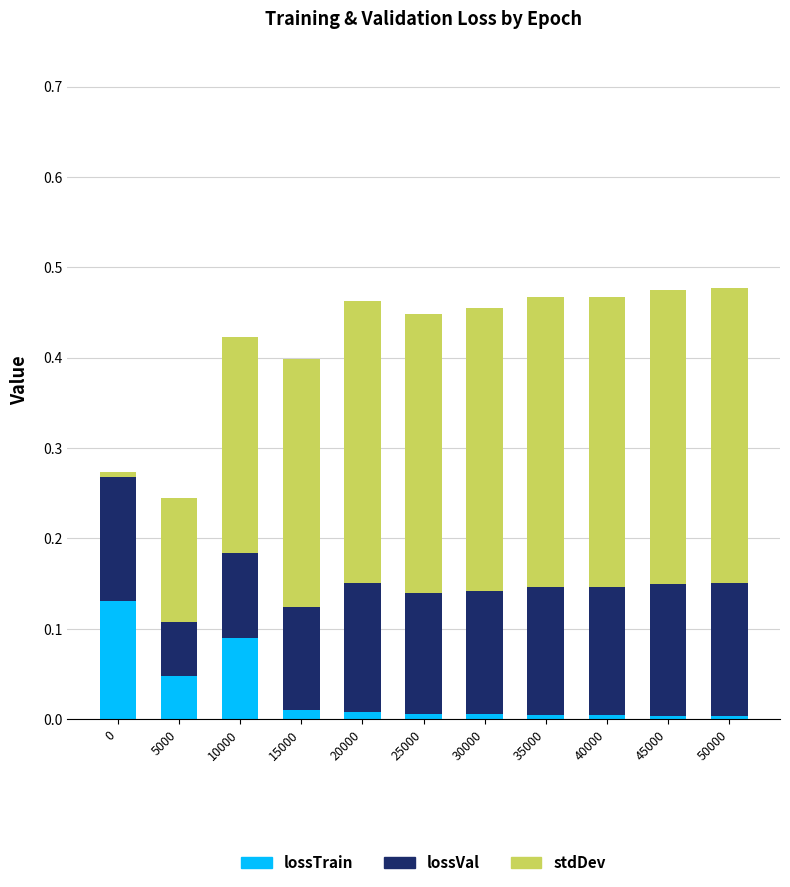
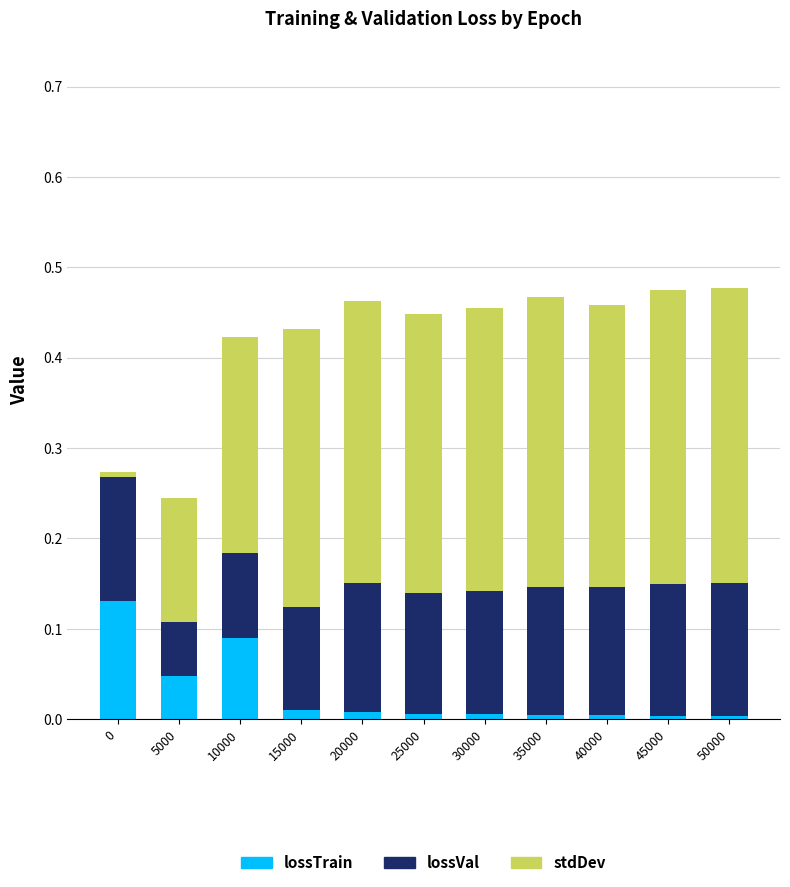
stdDev, 15000: 0.28 -> 0.31
stdDev, 40000: 0.32 -> 0.31
